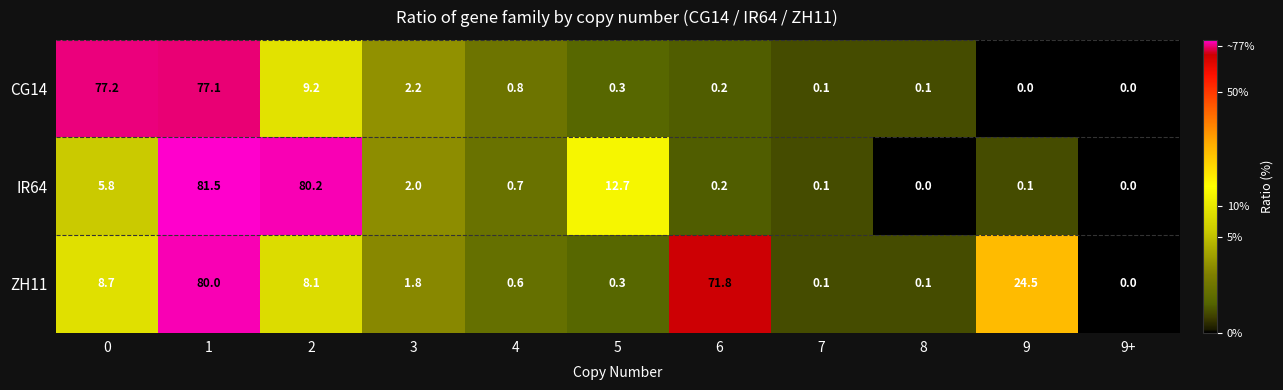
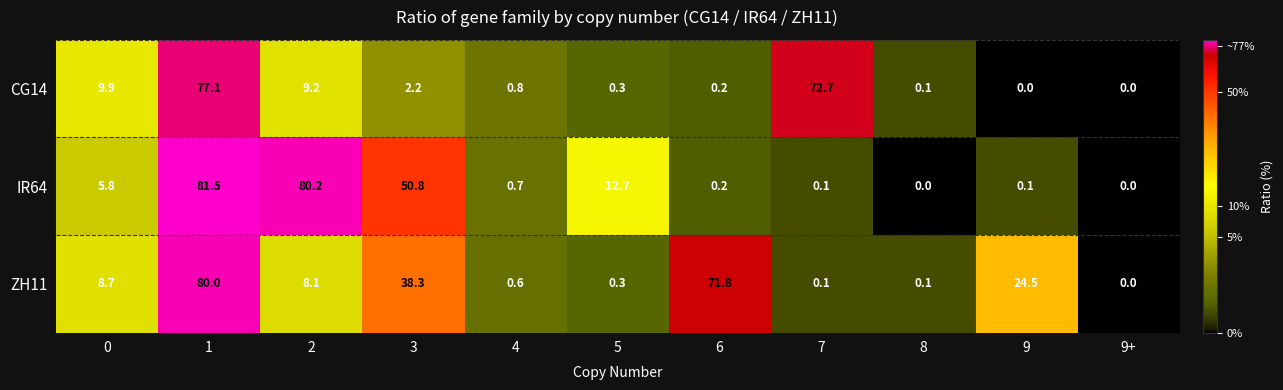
CG14, 0: 77.2 -> 9.9
CG14, 7: 0.1 -> 72.7
IR64, 3: 2.0 -> 50.8
ZH11, 3: 1.8 -> 38.3
